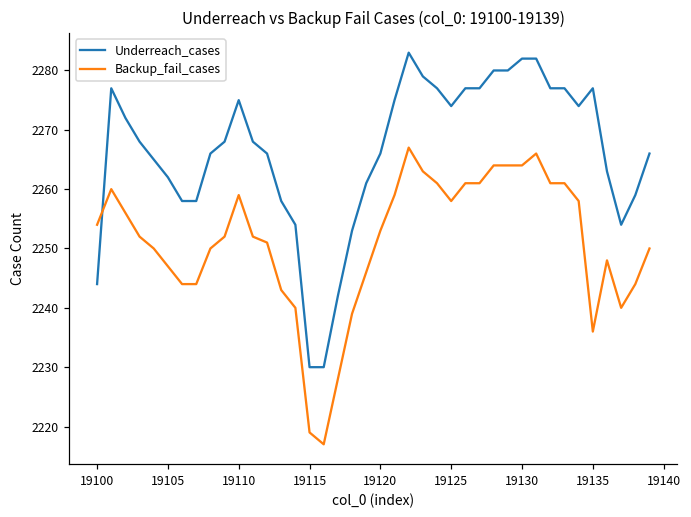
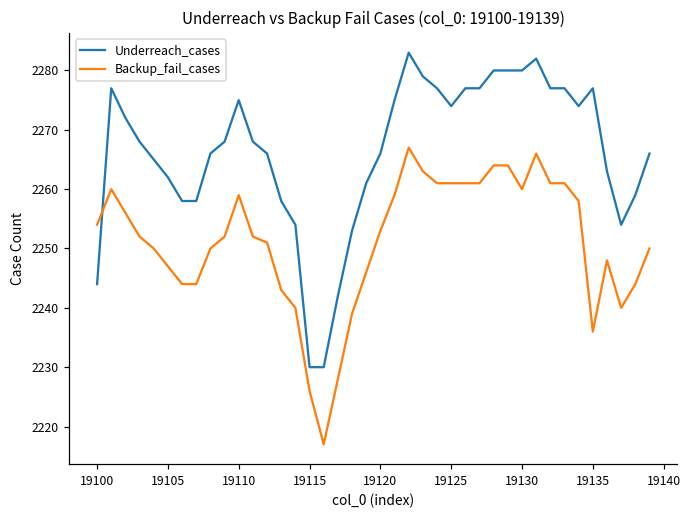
Backup_fail_cases, 19115: 2219 -> 2226
Backup_fail_cases, 19125: 2258 -> 2261
Underreach_cases, 19130: 2282 -> 2280
Backup_fail_cases, 19130: 2264 -> 2260
